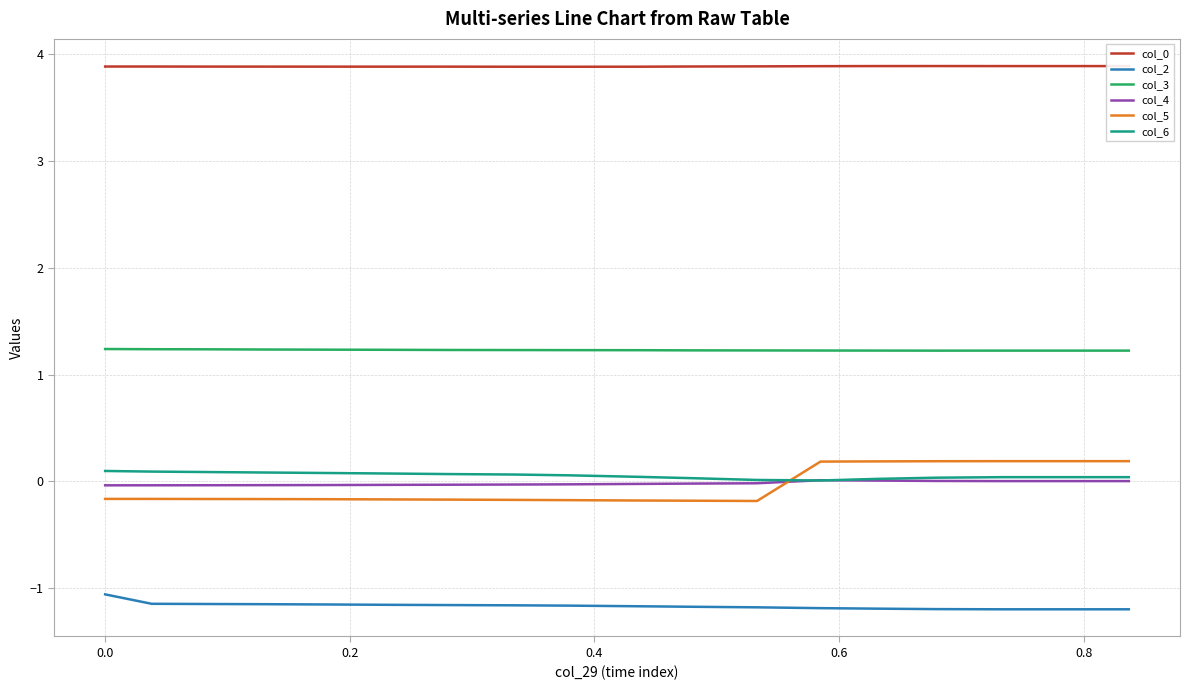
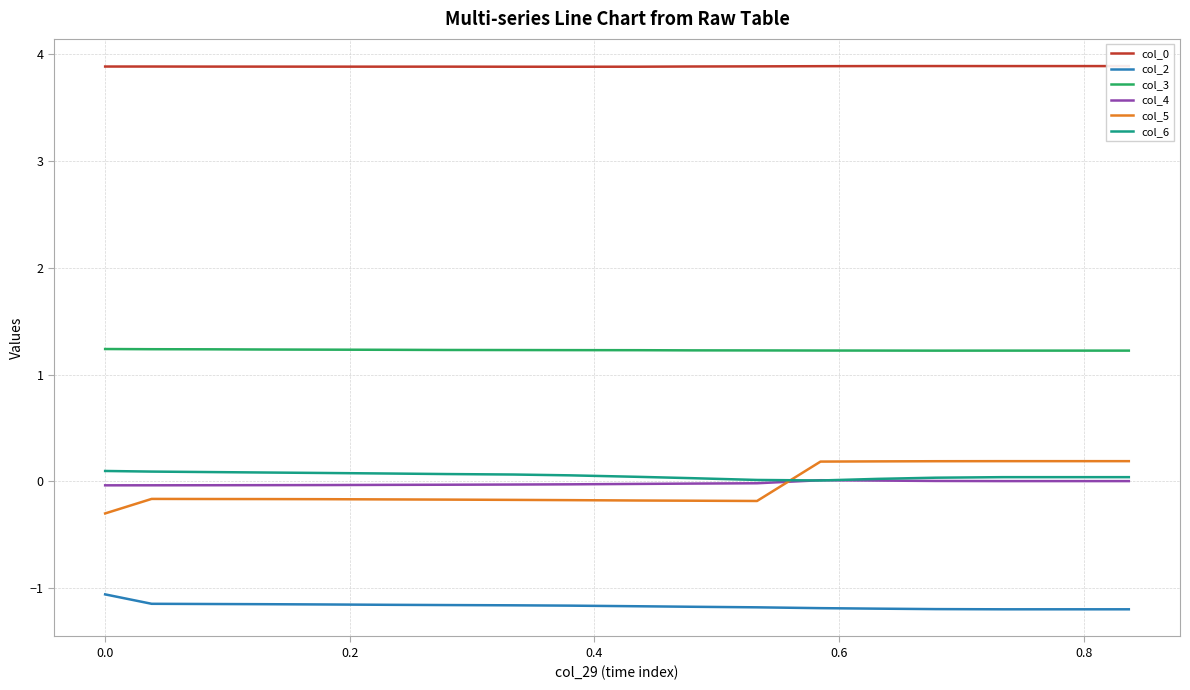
col_5, 0.0: -0.16 -> -0.30
